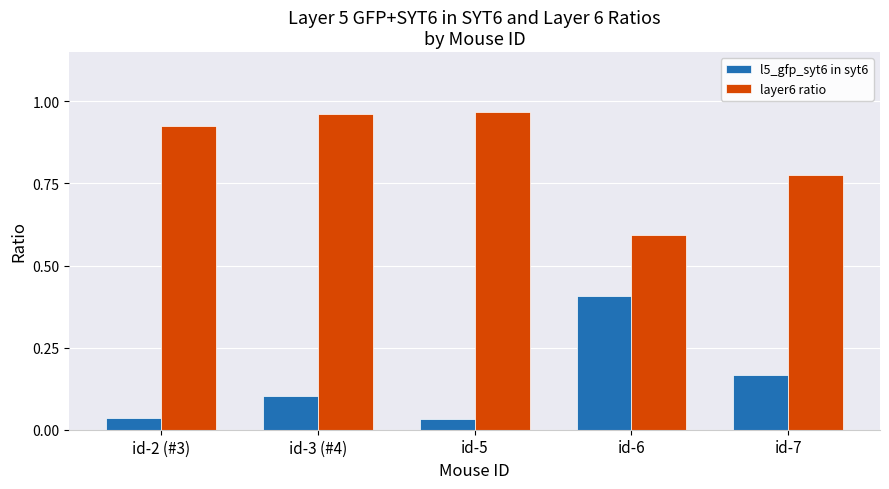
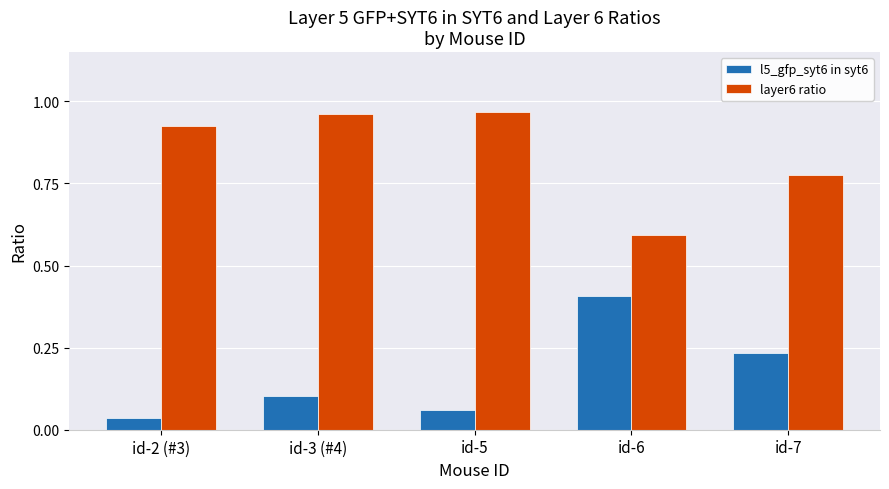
l5_gfp_syt6 in syt6, id-5: 0.03 -> 0.06
l5_gfp_syt6 in syt6, id-7: 0.17 -> 0.23
